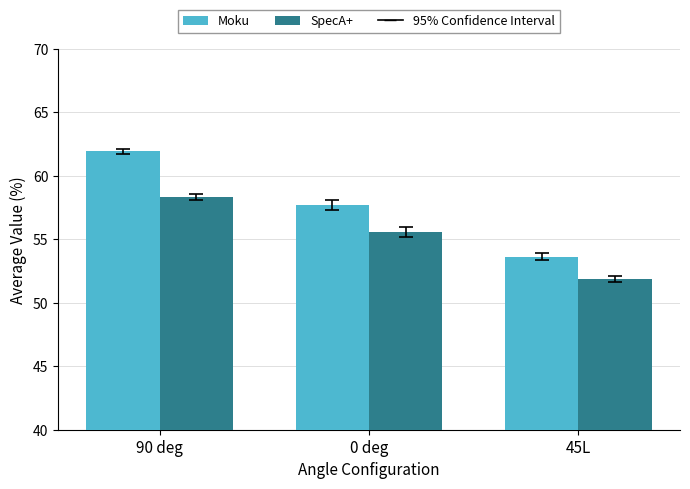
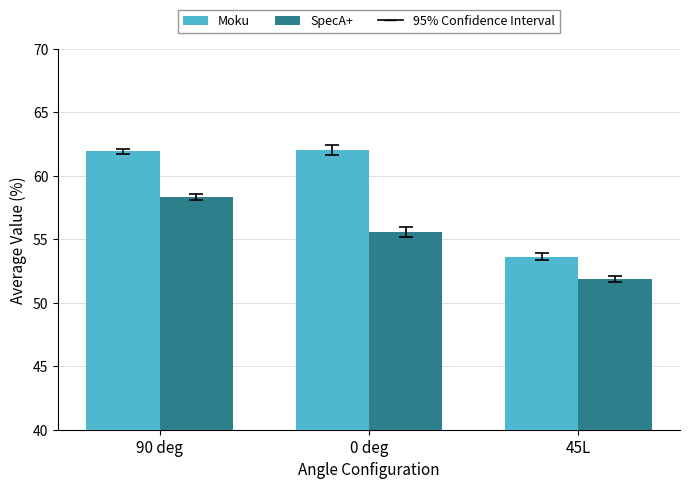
Moku, 0 deg: 57.7 -> 62.0
